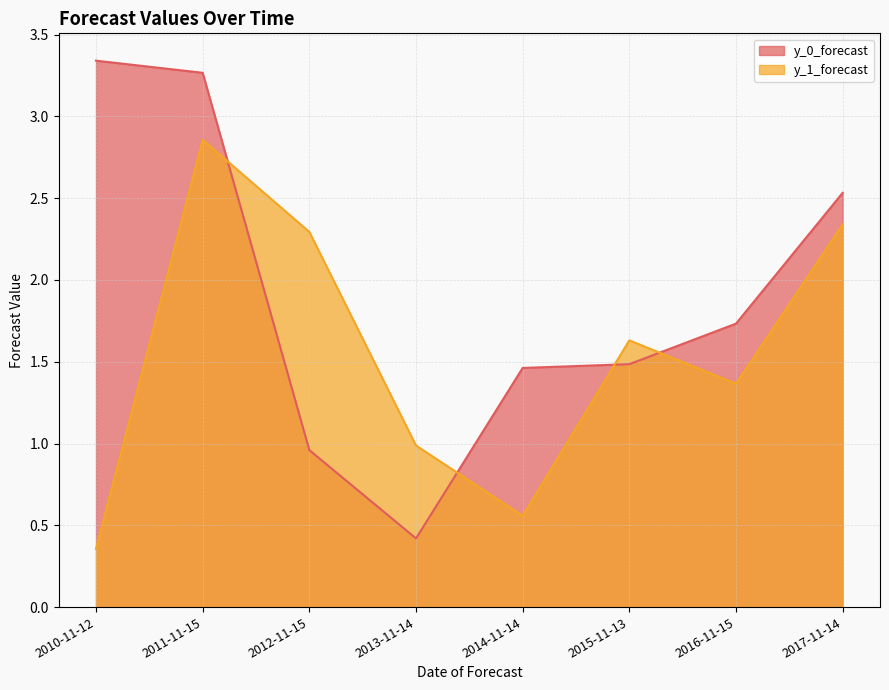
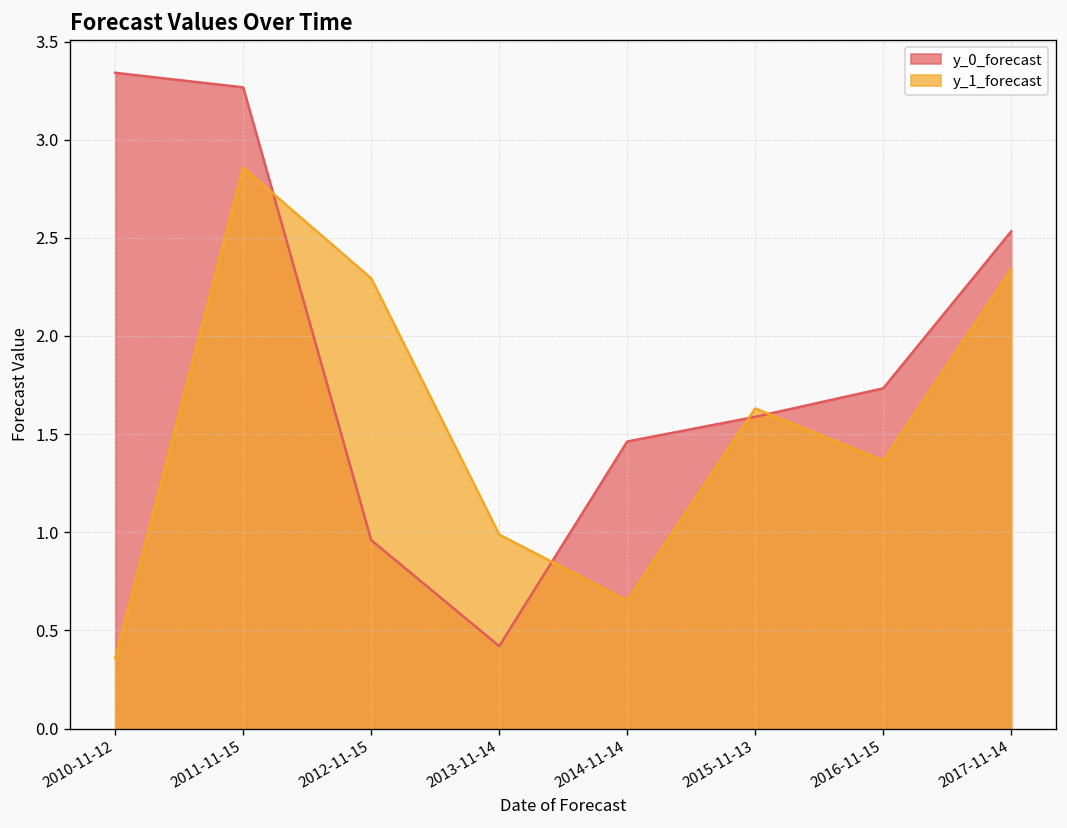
y_1_forecast, 2014-11-14: 0.56 -> 0.65
y_0_forecast, 2015-11-13: 1.49 -> 1.59
